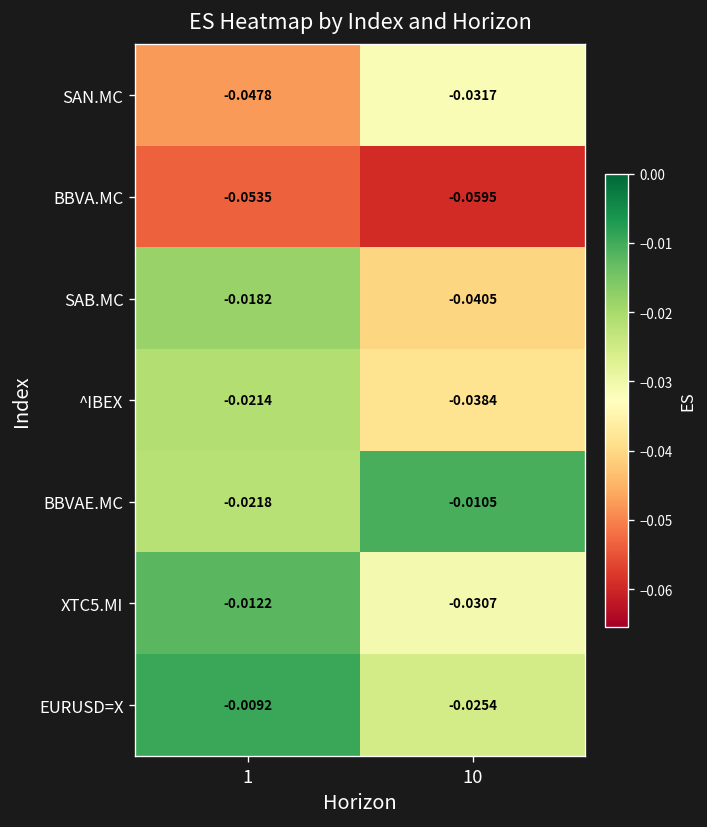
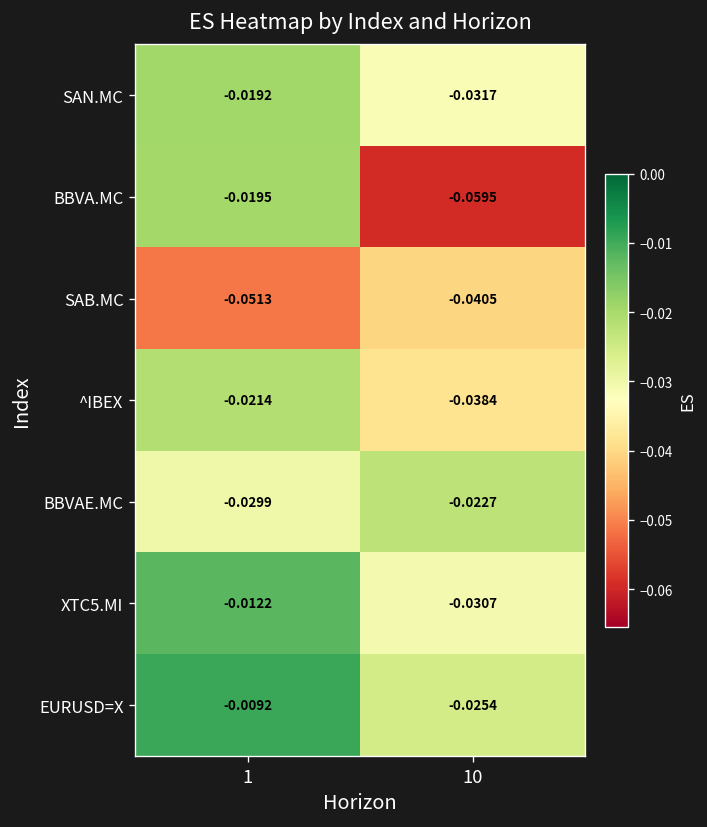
SAN.MC, 1: -0.0478 -> -0.0192
BBVA.MC, 1: -0.0535 -> -0.0195
SAB.MC, 1: -0.0182 -> -0.0513
BBVAE.MC, 1: -0.0218 -> -0.0299
BBVAE.MC, 10: -0.0105 -> -0.0227
